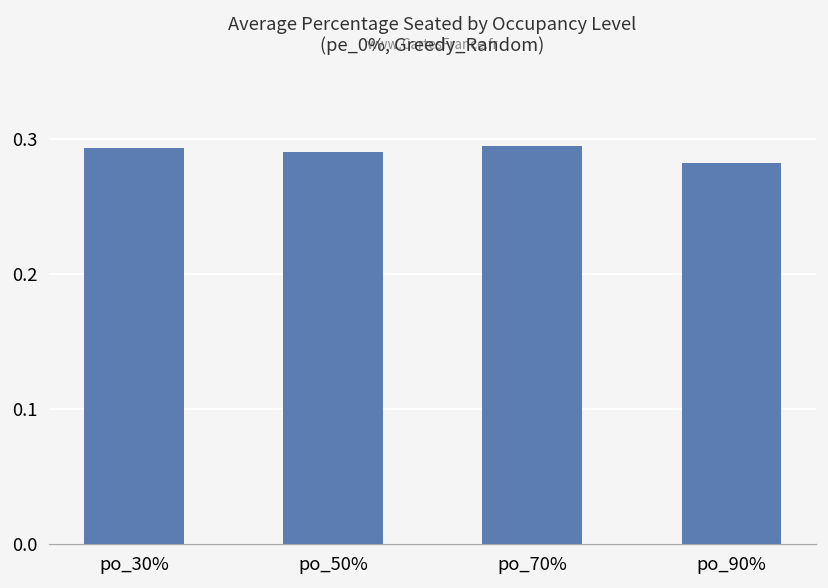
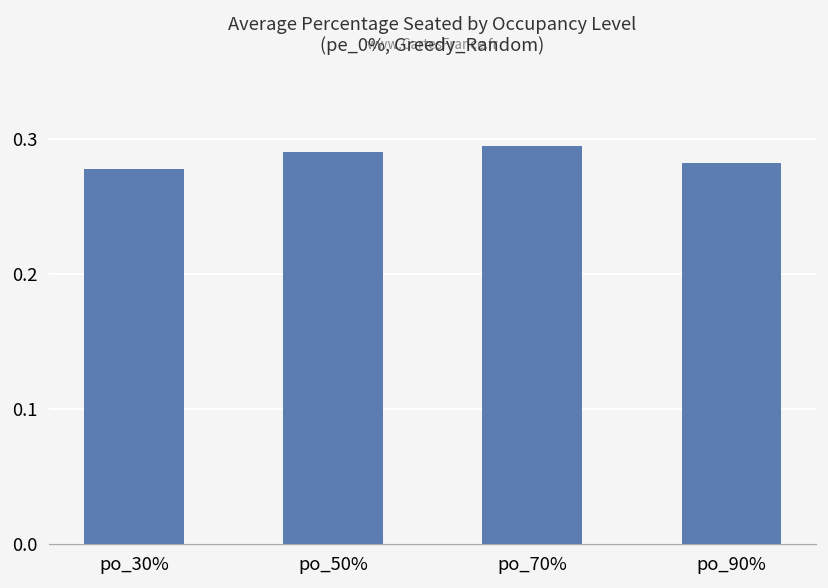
po_30%: 0.293 -> 0.277
